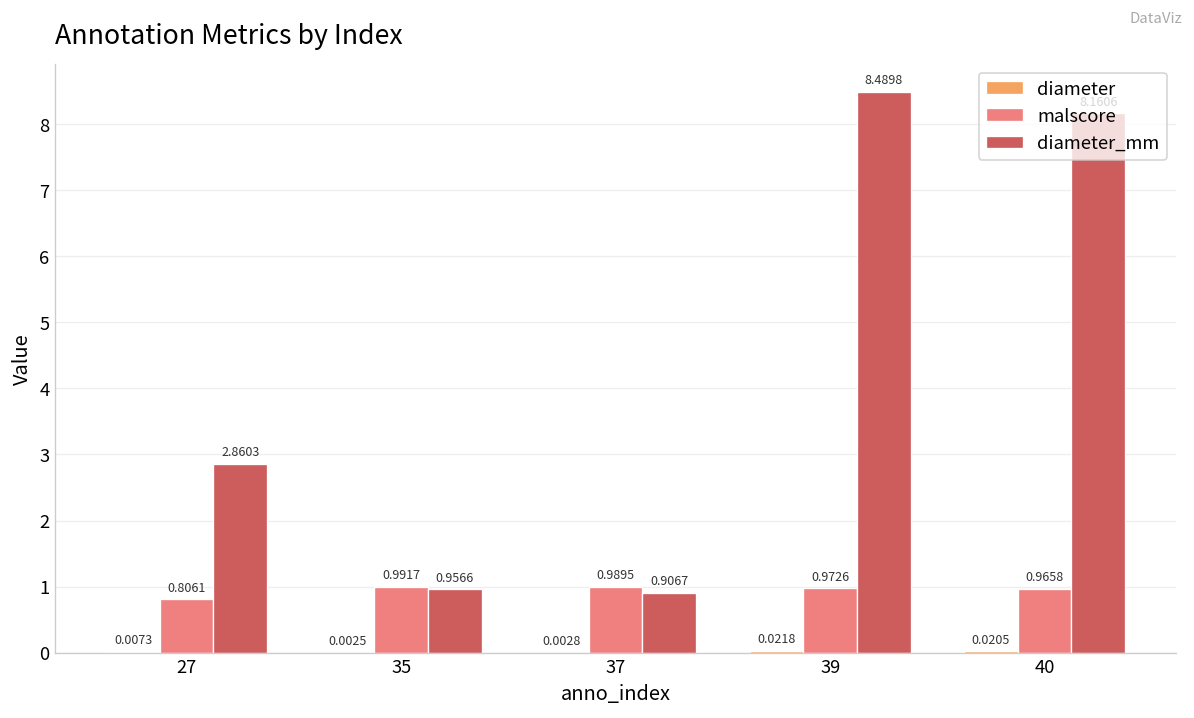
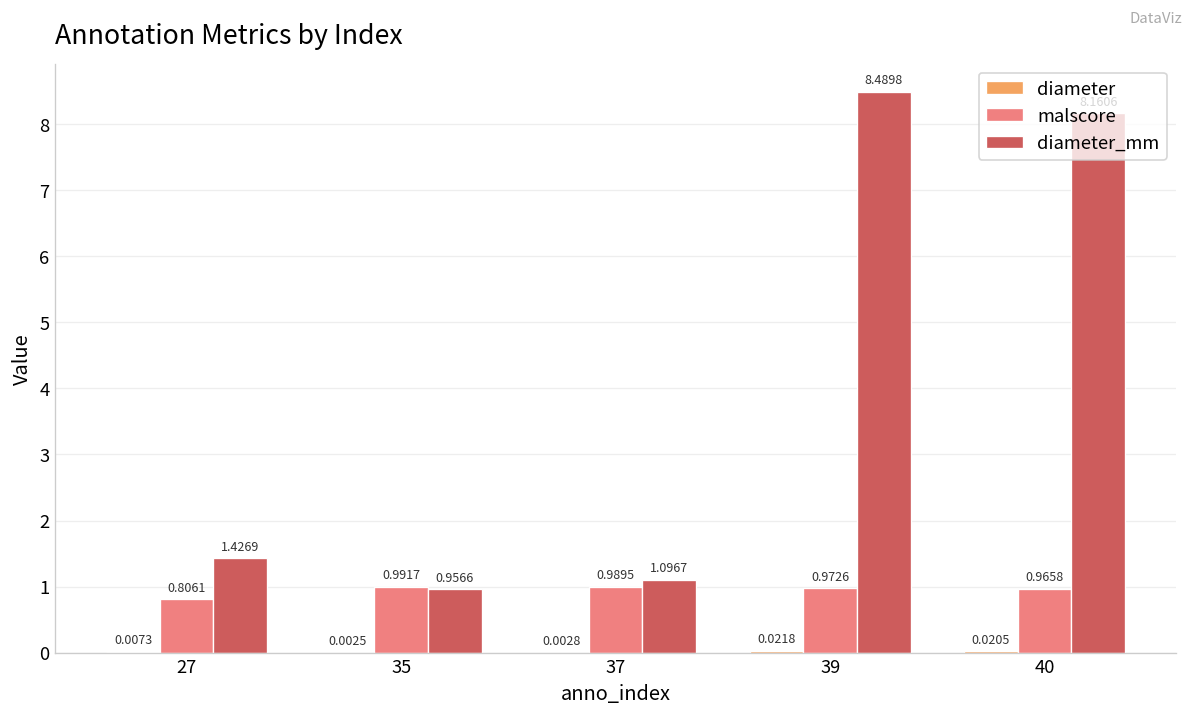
diameter_mm, 27: 2.8603 -> 1.4269
diameter_mm, 37: 0.9067 -> 1.0967
